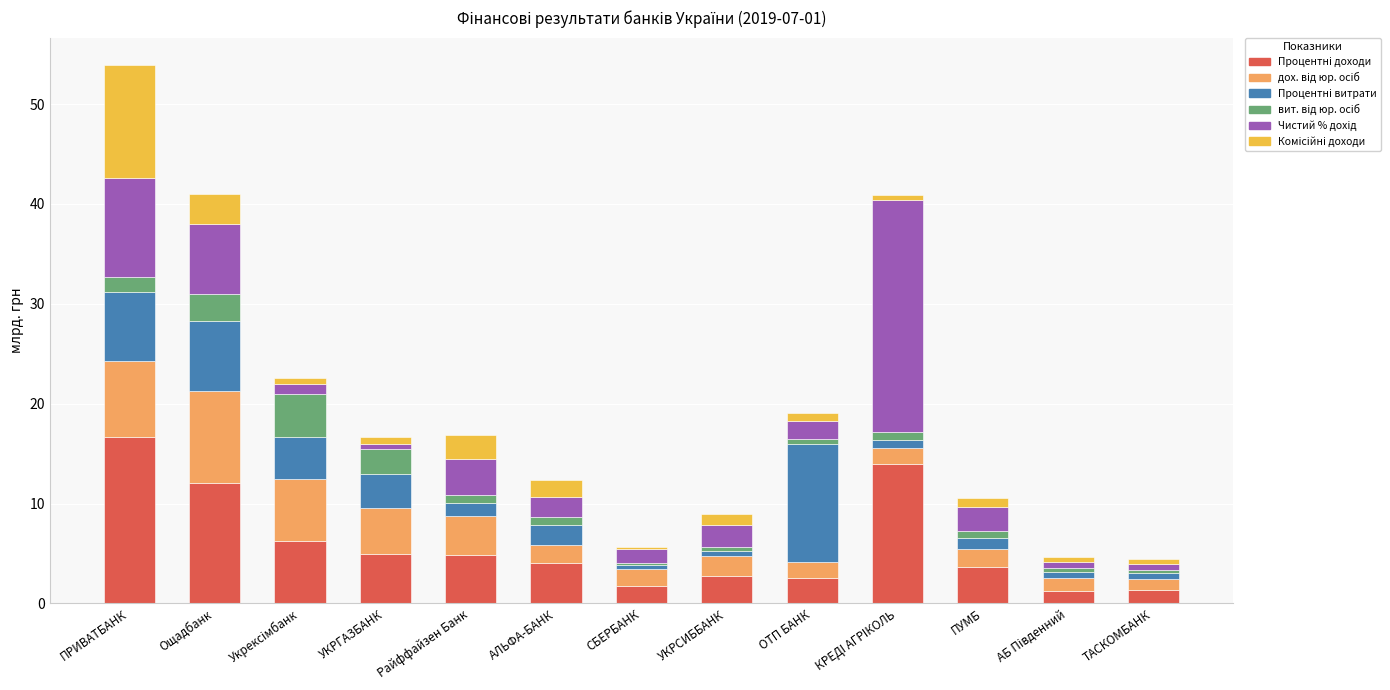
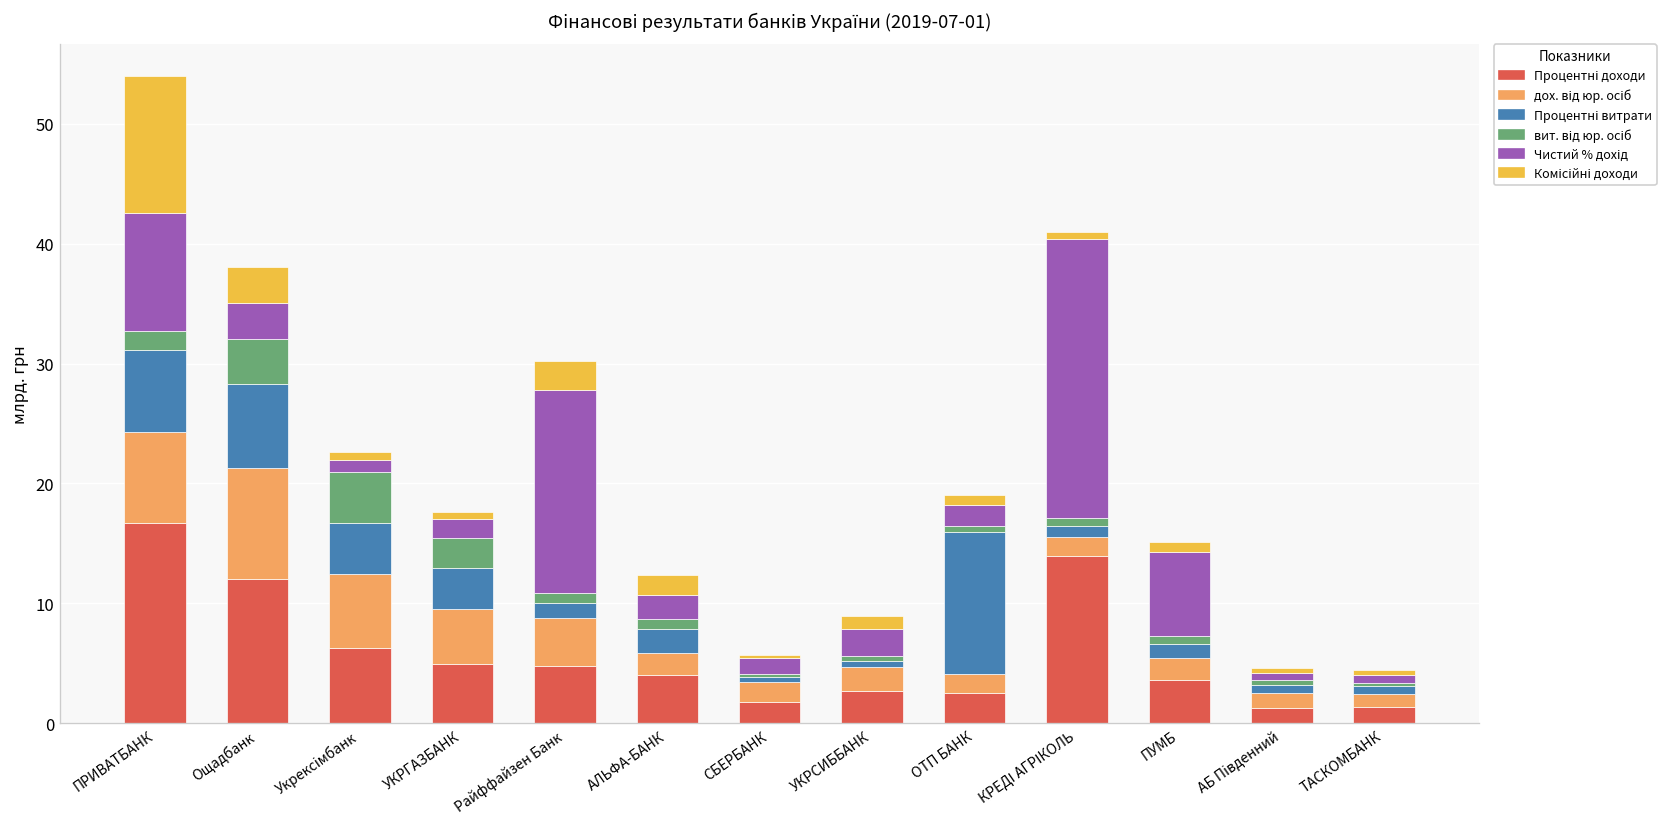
вит. від юр. осіб, Ощадбанк: 3 -> 4
Чистий % дохід, Ощадбанк: 7 -> 3
Чистий % дохід, УКРГАЗБАНК: 1 -> 2
Чистий % дохід, Райффайзен Банк: 4 -> 17
Чистий % дохід, ПУМБ: 2 -> 7
